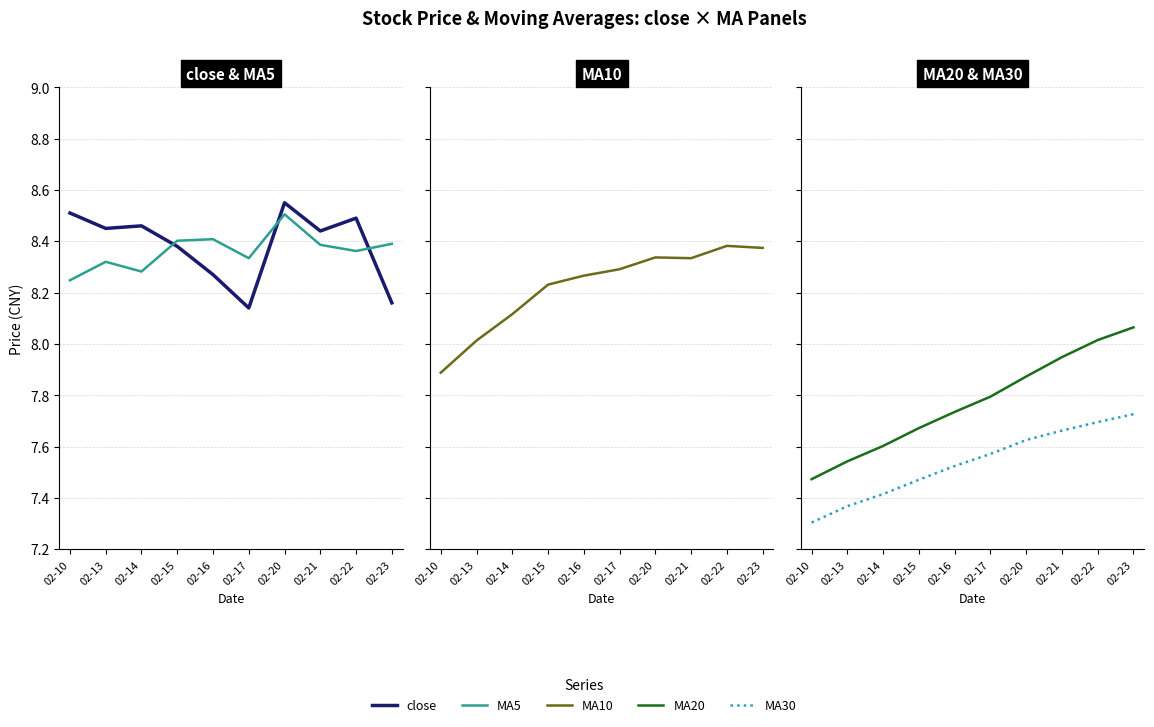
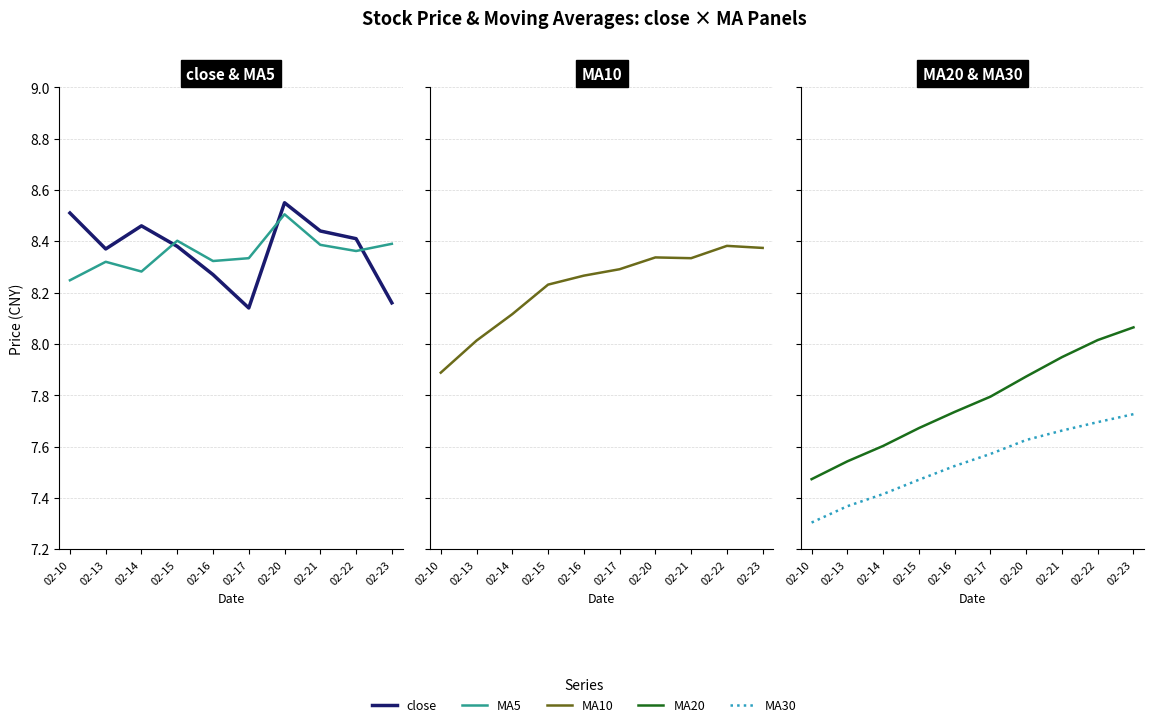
close & MA5, close, 02-13: 8.45 -> 8.37
close & MA5, MA5, 02-16: 8.41 -> 8.32
close & MA5, close, 02-22: 8.49 -> 8.41
